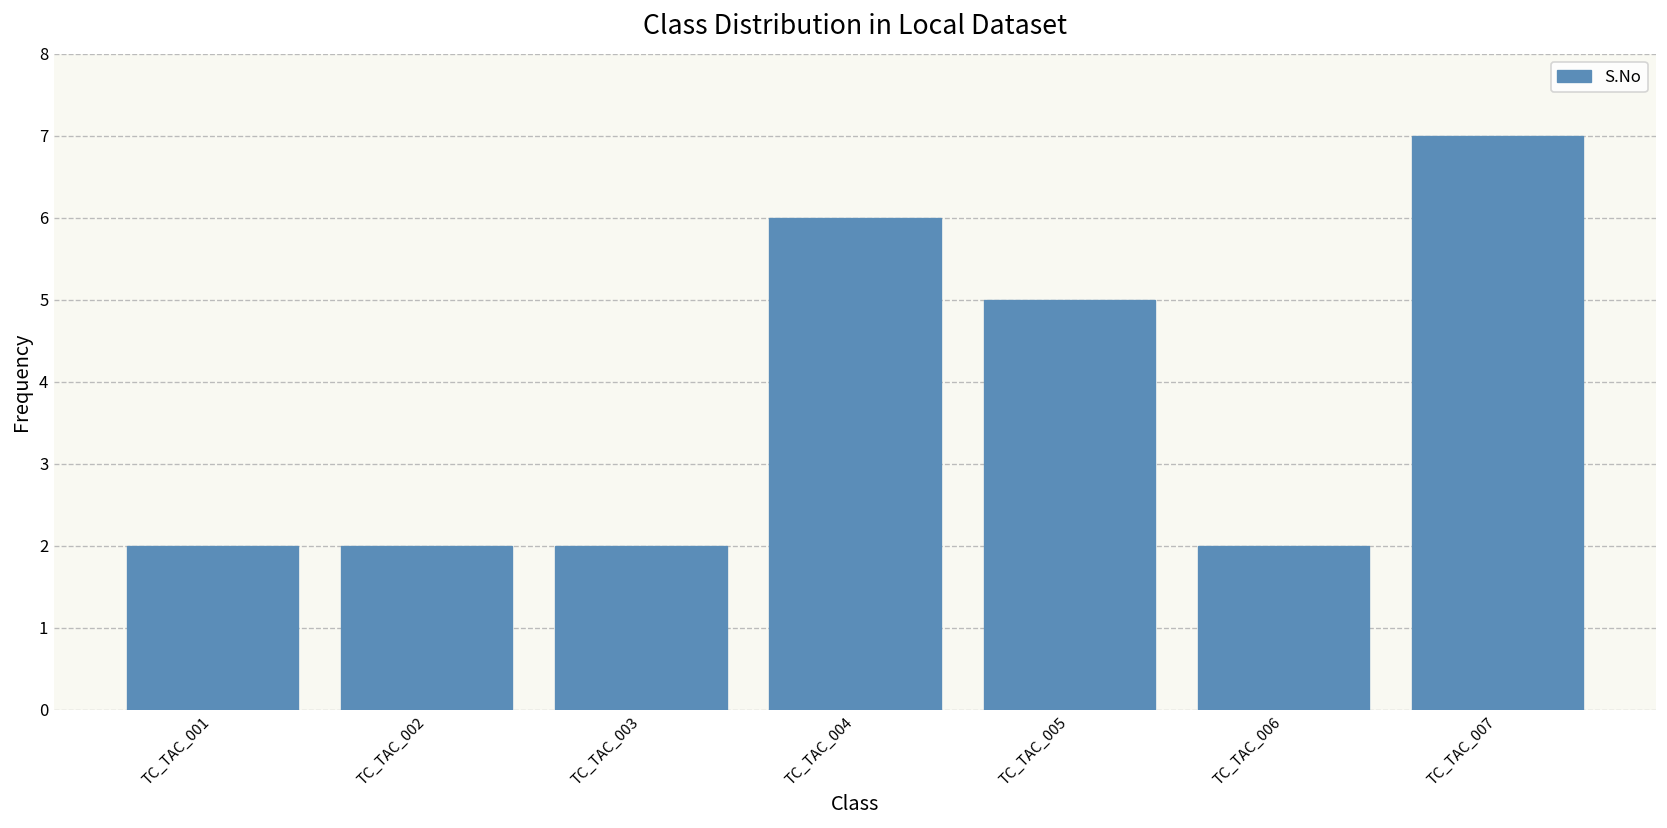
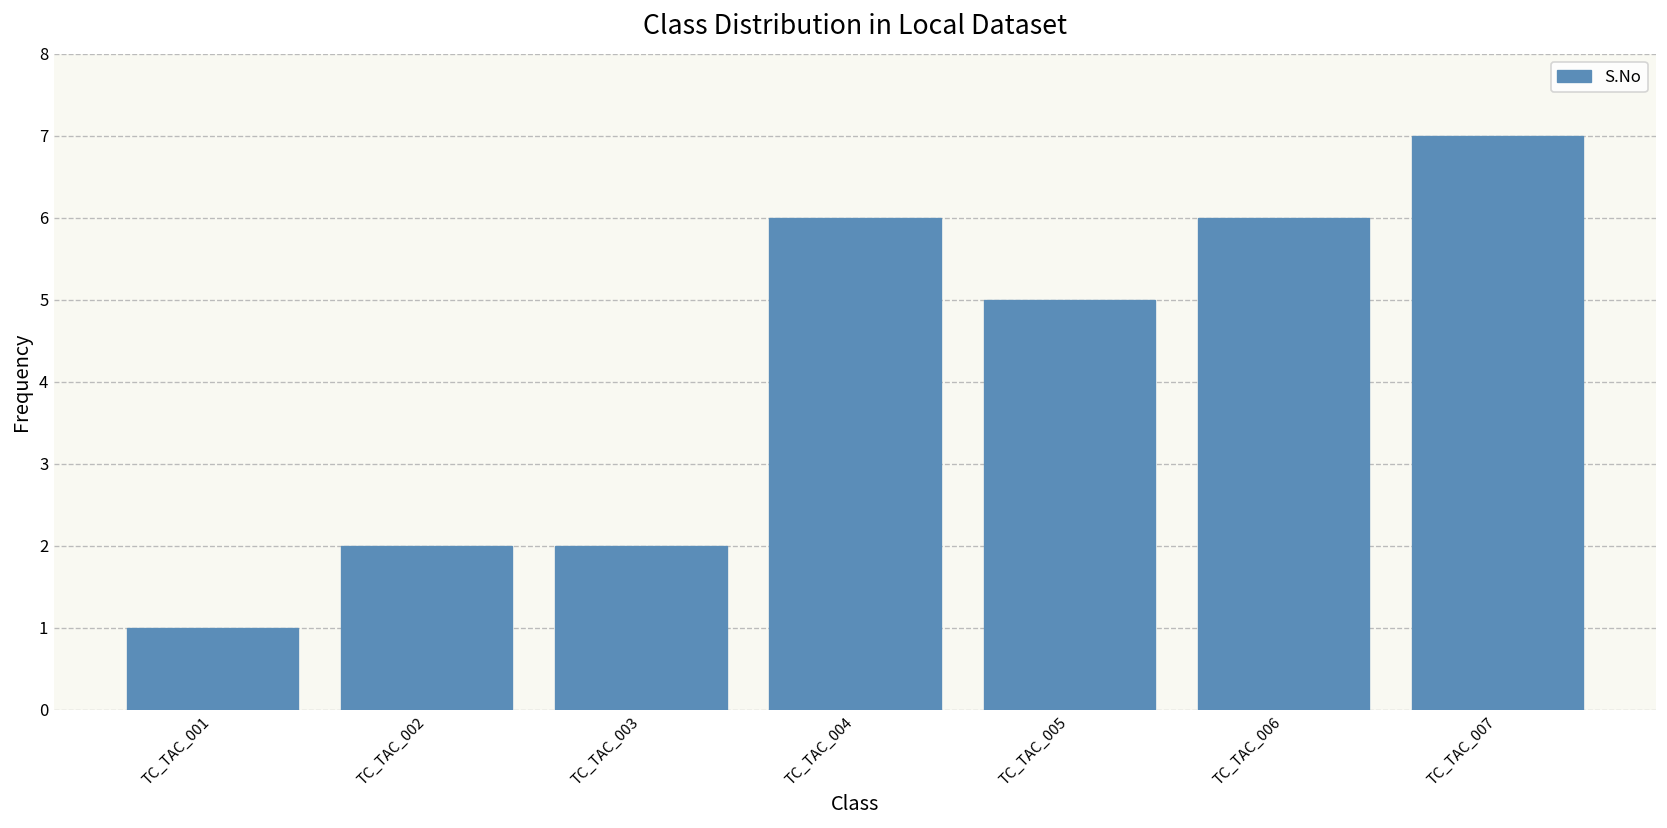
TC_TAC_001: 2 -> 1
TC_TAC_006: 2 -> 6
